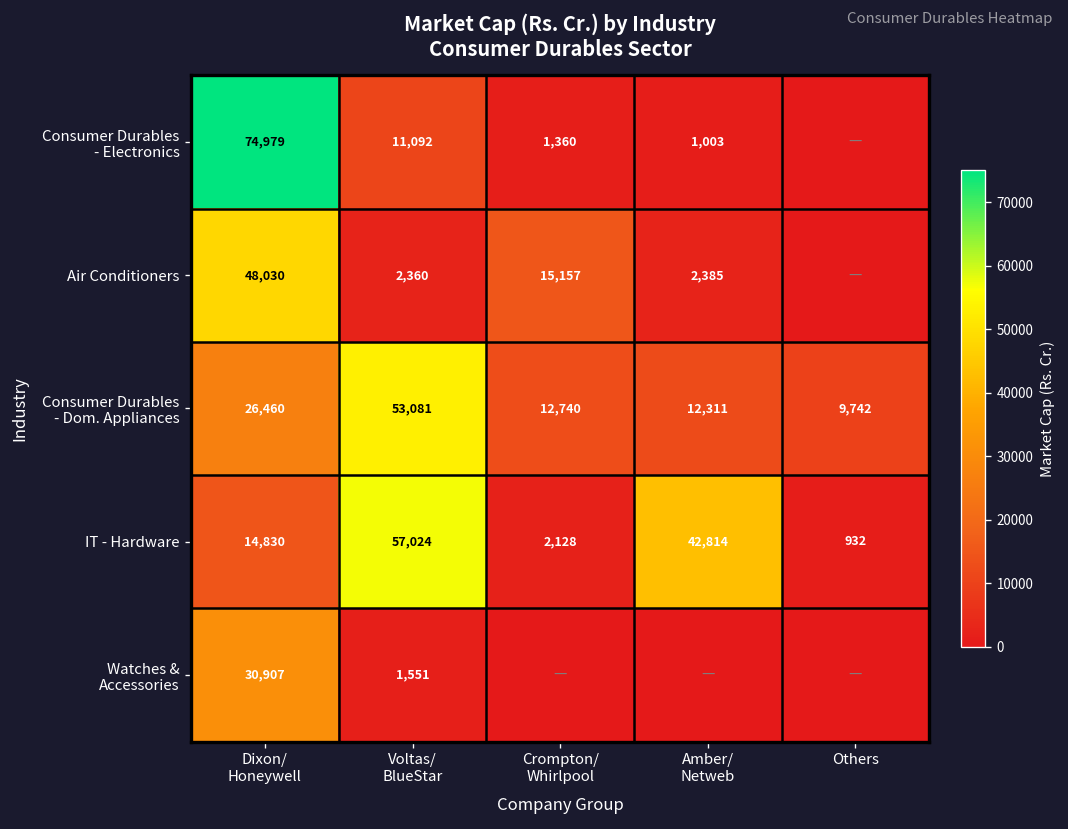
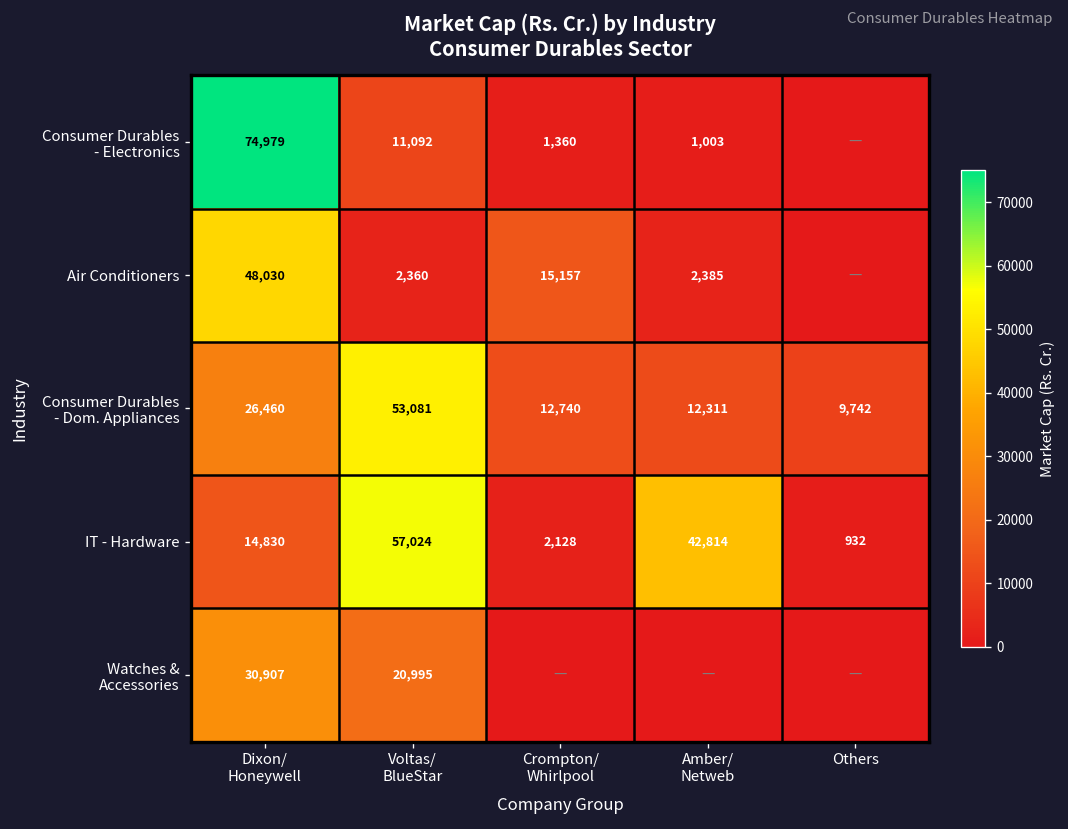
Watches & Accessories, Voltas/ BlueStar: 1,551 -> 20,995
